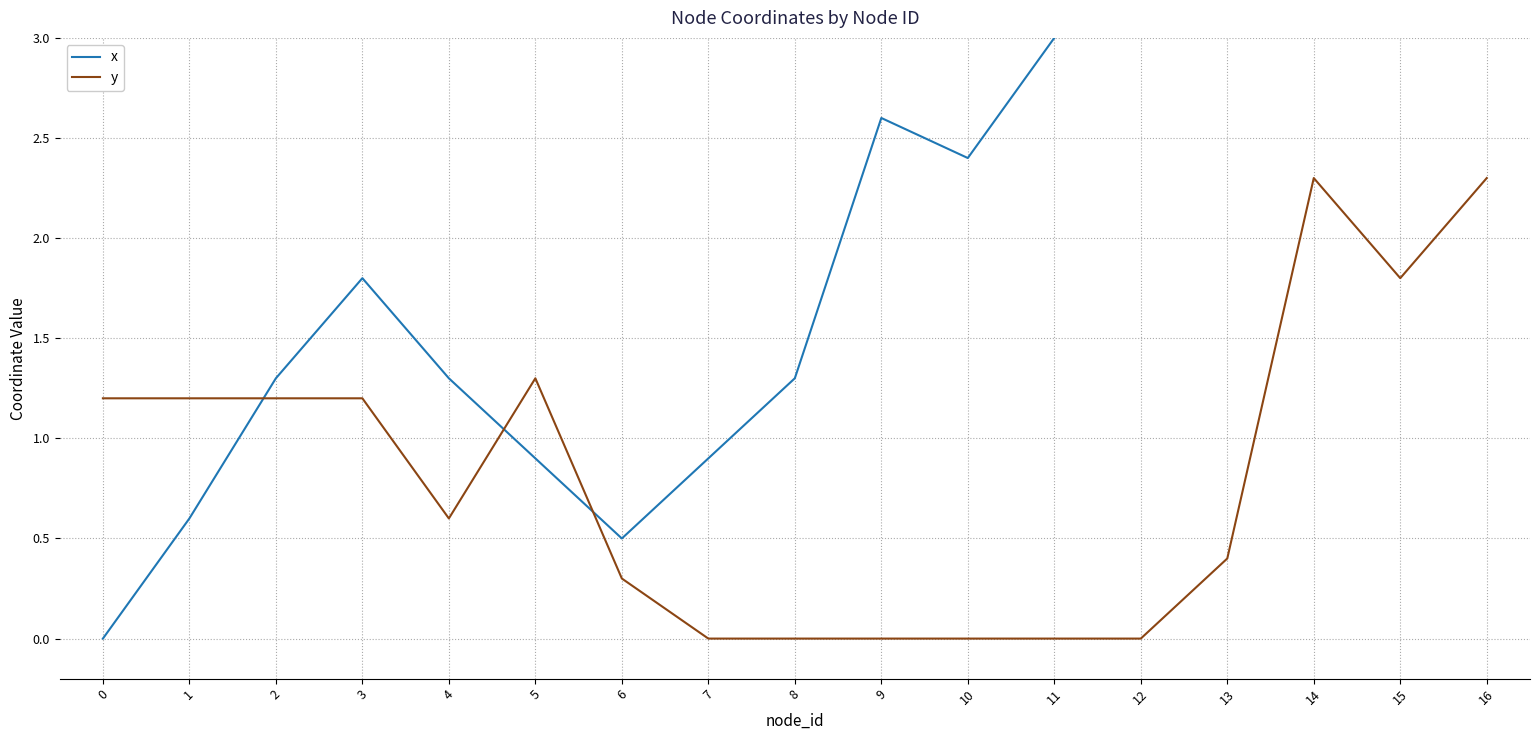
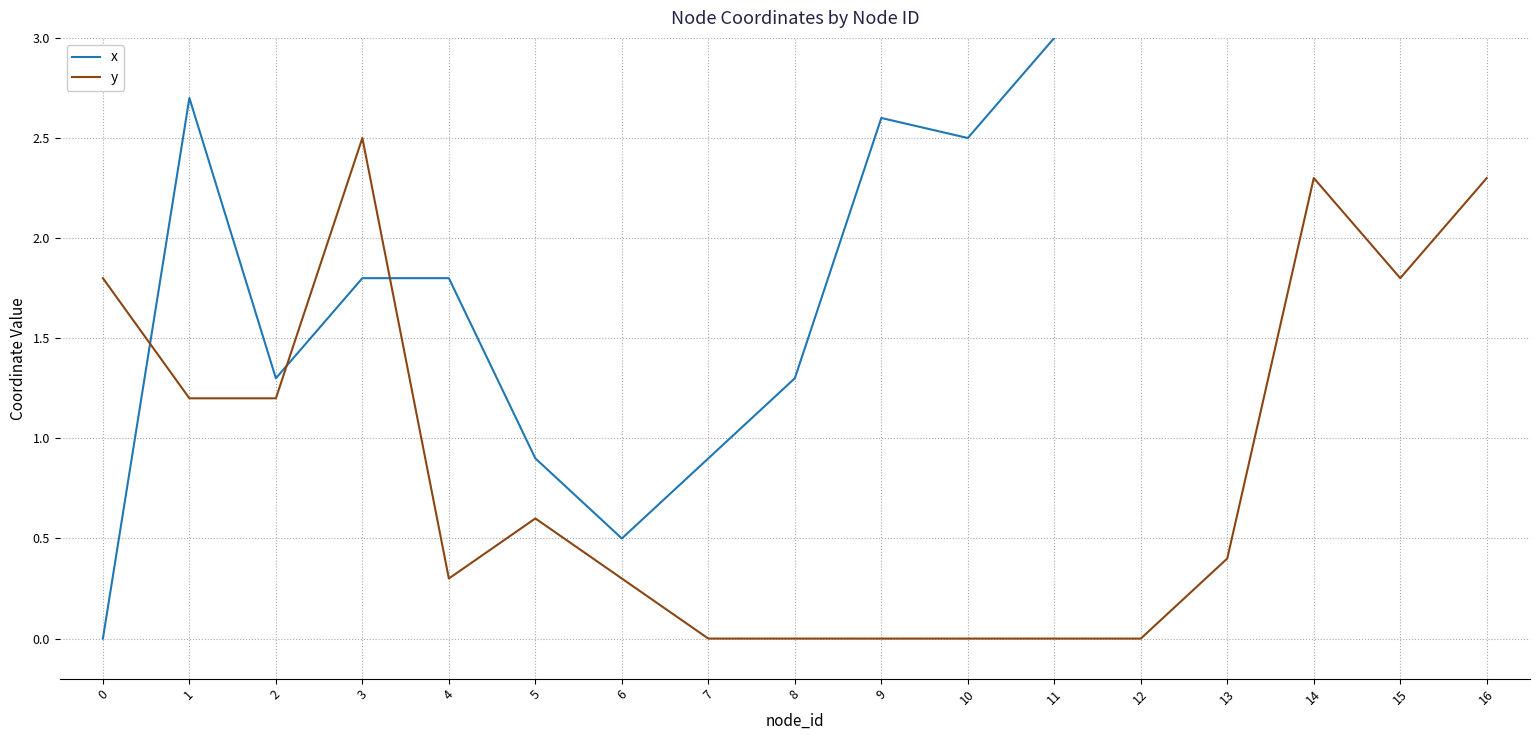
y, 0: 1.2 -> 1.8
x, 1: 0.6 -> 2.7
y, 3: 1.2 -> 2.5
x, 4: 1.3 -> 1.8
y, 4: 0.6 -> 0.3
y, 5: 1.3 -> 0.6
x, 10: 2.4 -> 2.5
